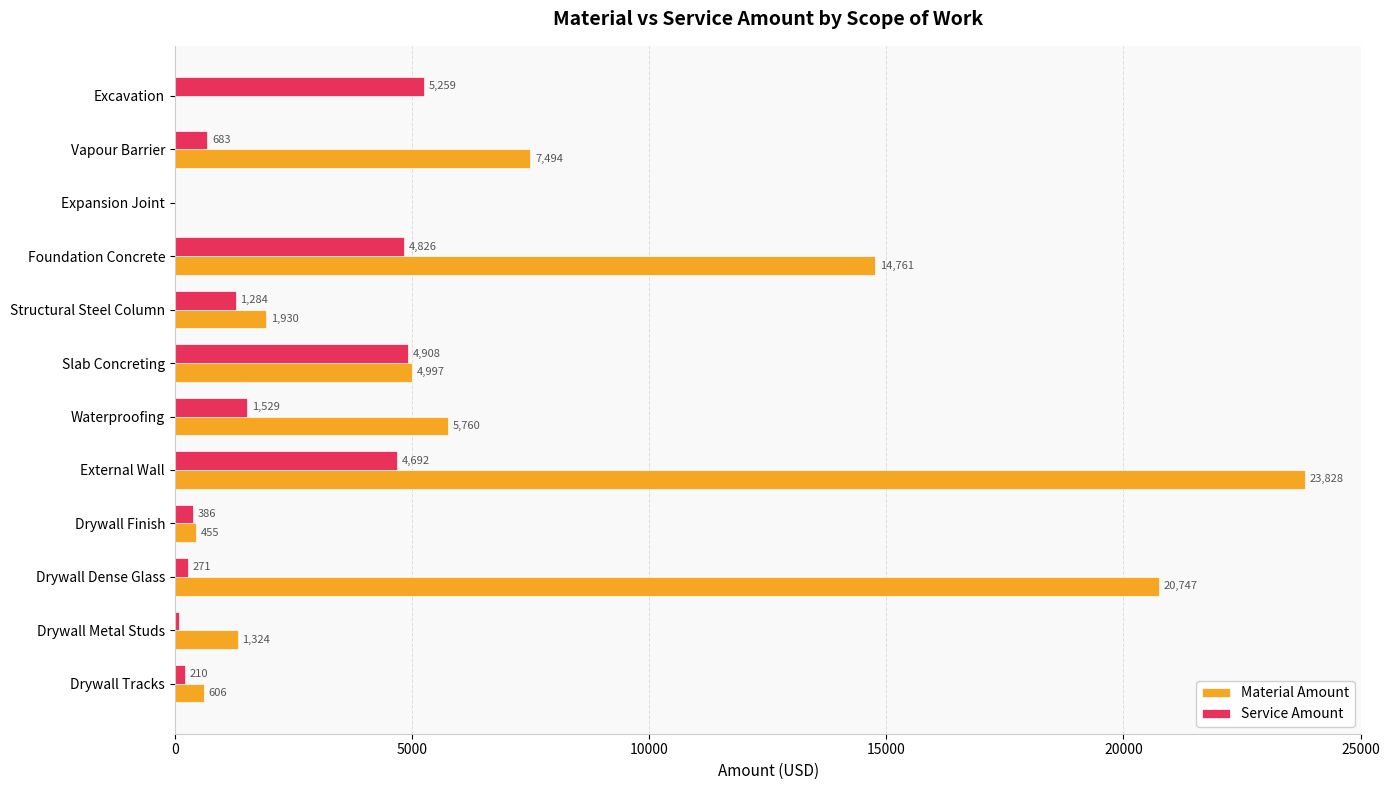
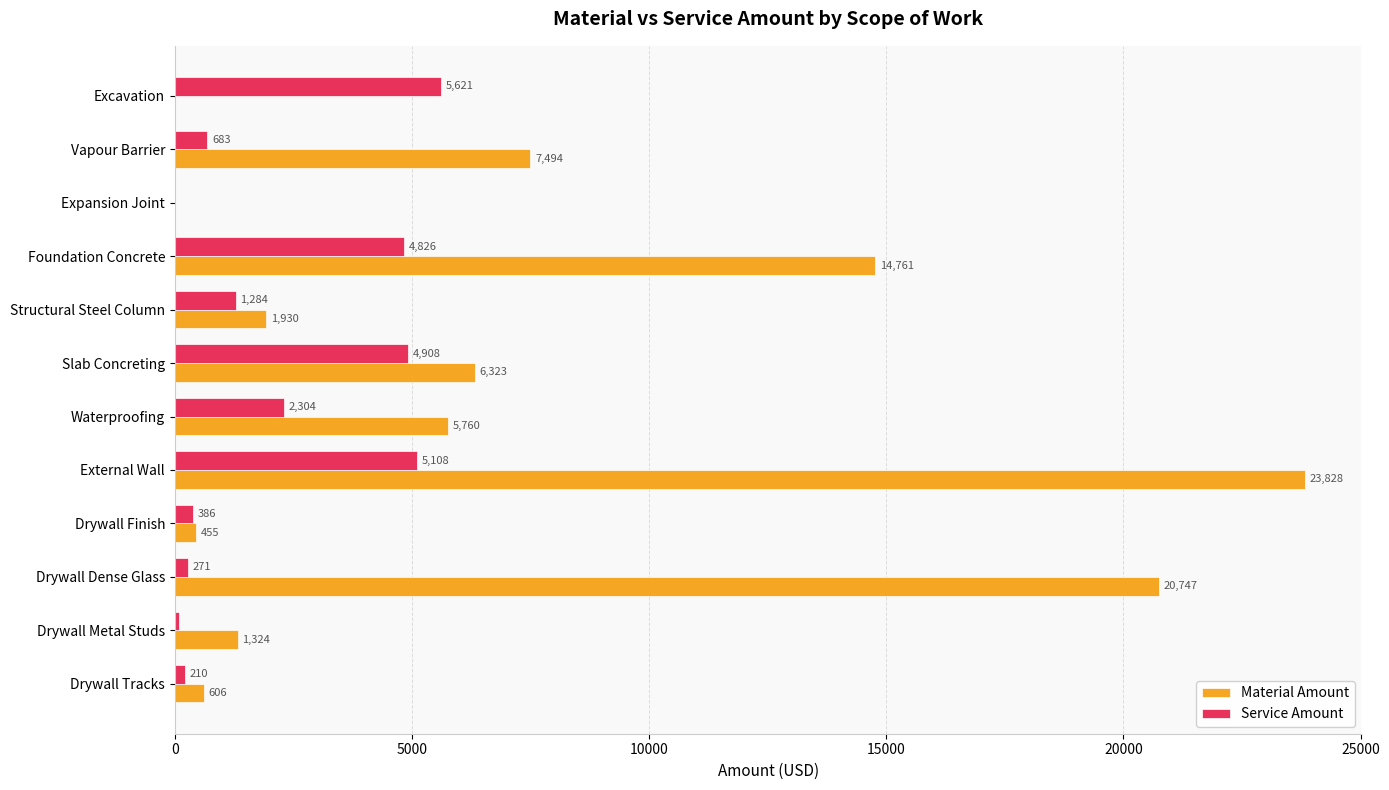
Service Amount, Excavation: 5,259 -> 5,621
Material Amount, Slab Concreting: 4,997 -> 6,323
Service Amount, Waterproofing: 1,529 -> 2,304
Service Amount, External Wall: 4,692 -> 5,108
